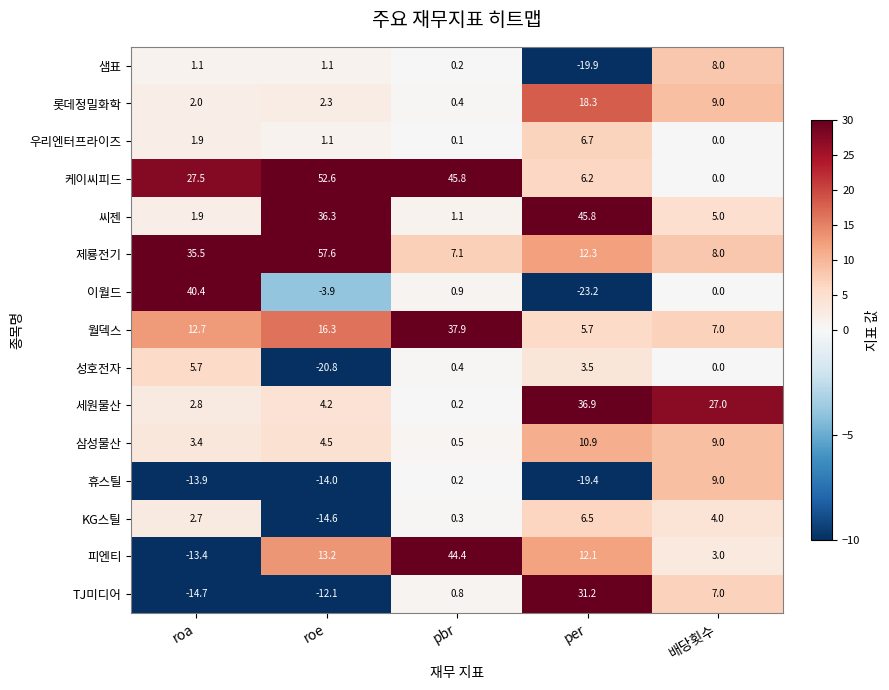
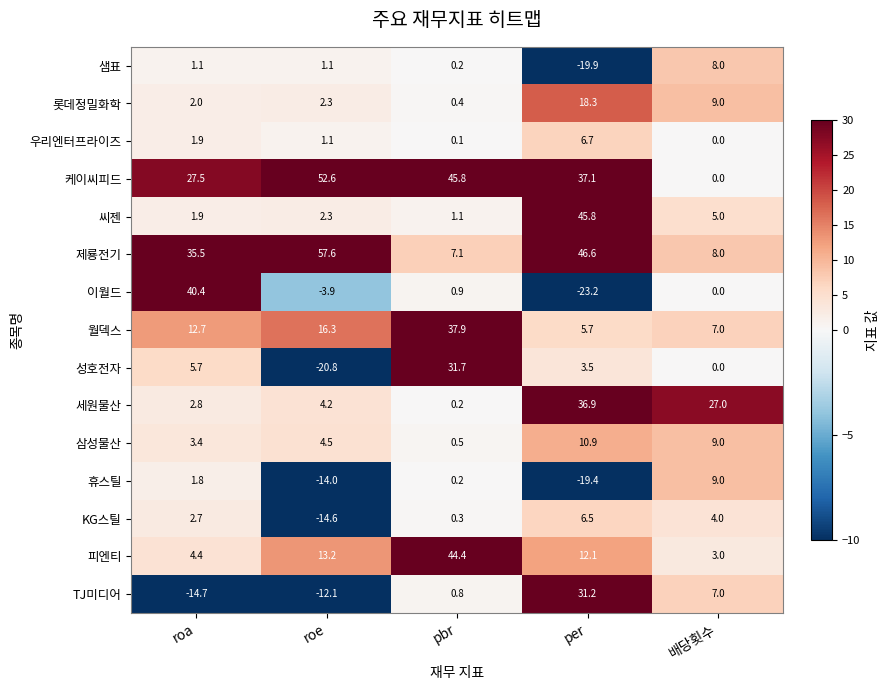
케이씨피드, per: 6.2 -> 37.1
씨젠, roe: 36.3 -> 2.3
제룡전기, per: 12.3 -> 46.6
성호전자, pbr: 0.4 -> 31.7
휴스틸, roa: -13.9 -> 1.8
피엔티, roa: -13.4 -> 4.4
